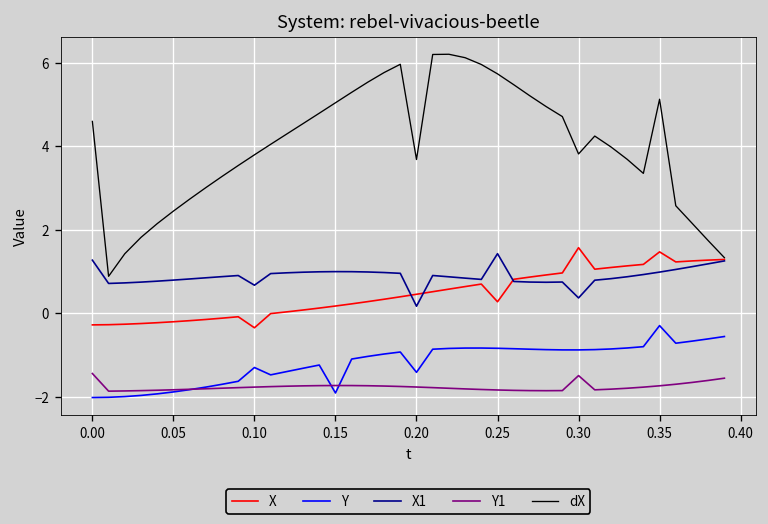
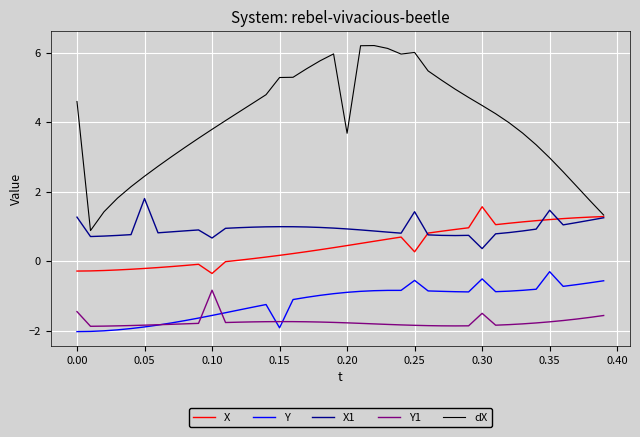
X1, 0.05: 0.8 -> 1.8
Y, 0.10: -1.3 -> -1.6
Y1, 0.10: -1.8 -> -0.8
dX, 0.15: 5.0 -> 5.3
Y, 0.20: -1.4 -> -0.9
X1, 0.20: 0.2 -> 0.9
Y, 0.25: -0.8 -> -0.5
dX, 0.25: 5.7 -> 6.0
Y, 0.30: -0.9 -> -0.5
dX, 0.30: 3.8 -> 4.5
X, 0.35: 1.5 -> 1.2
X1, 0.35: 1.0 -> 1.5
dX, 0.35: 5.1 -> 3.0
